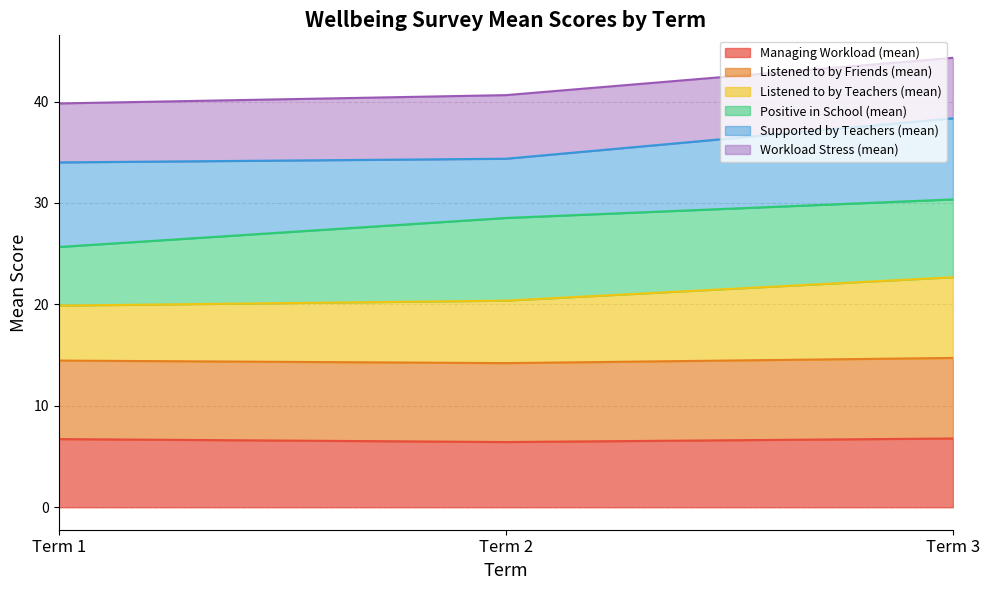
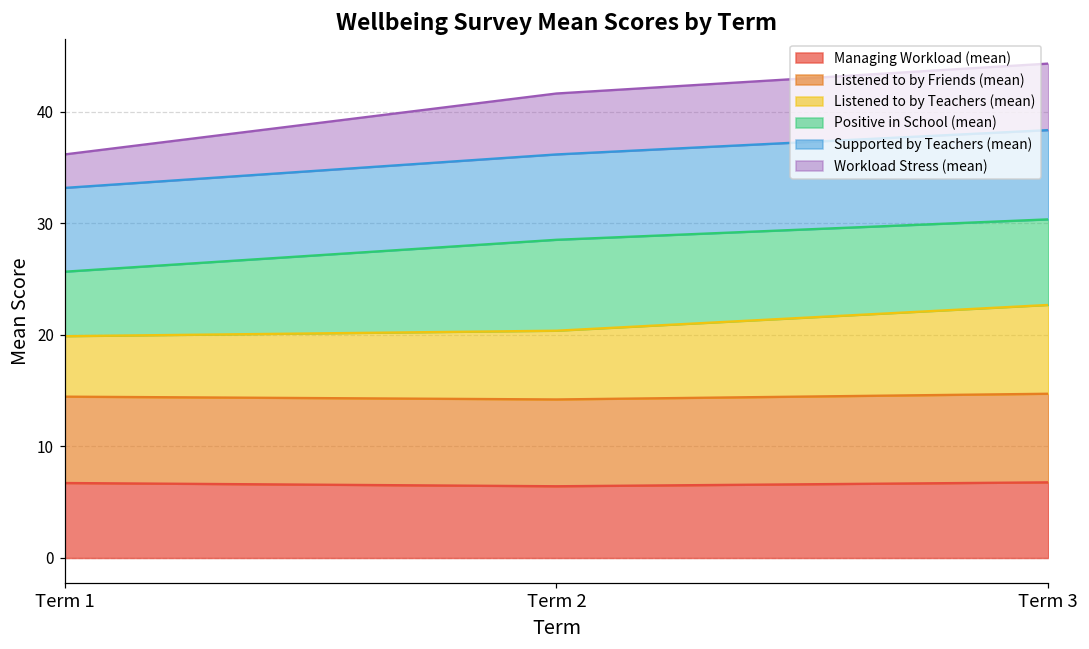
Supported by Teachers (mean), Term 1: 8.3 -> 7.5
Workload Stress (mean), Term 1: 5.8 -> 3.0
Supported by Teachers (mean), Term 2: 5.8 -> 7.6
Workload Stress (mean), Term 2: 6.3 -> 5.5
